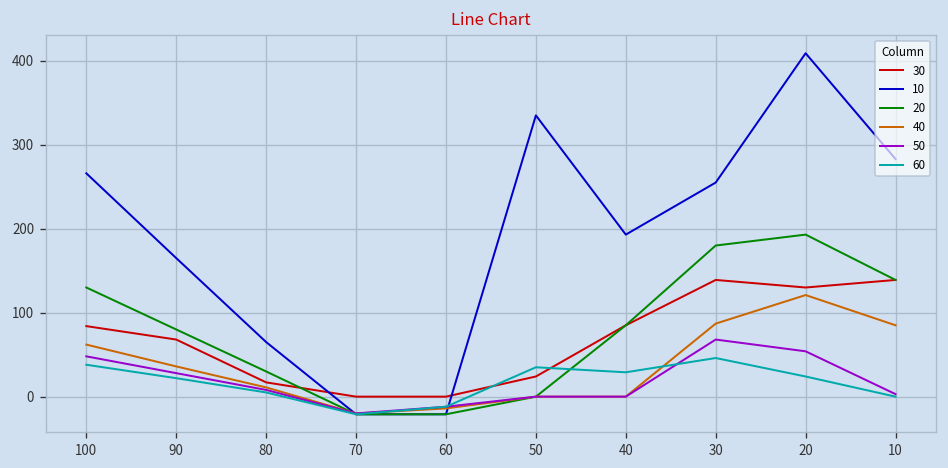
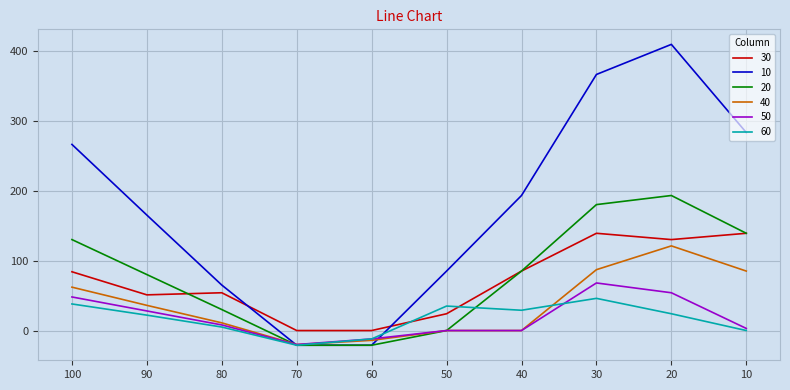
30, 90: 70 -> 50
30, 80: 20 -> 50
10, 50: 340 -> 90
10, 30: 260 -> 370
